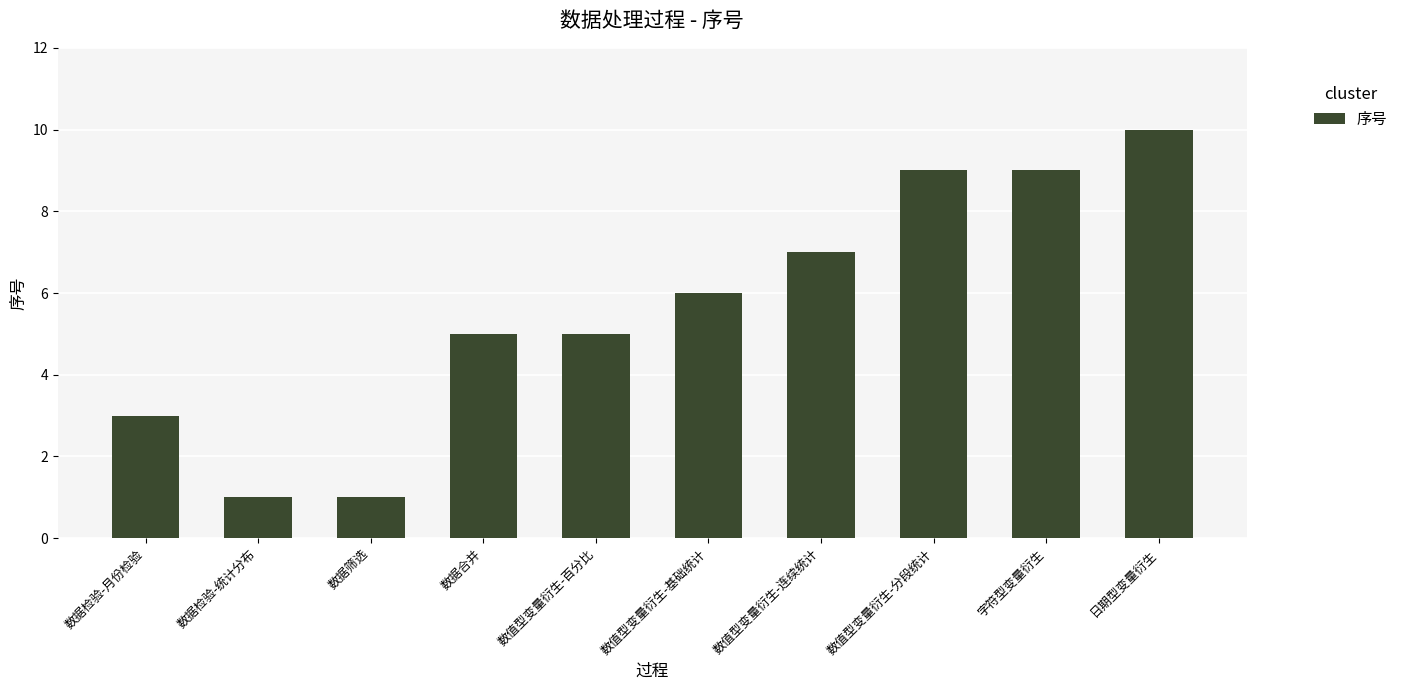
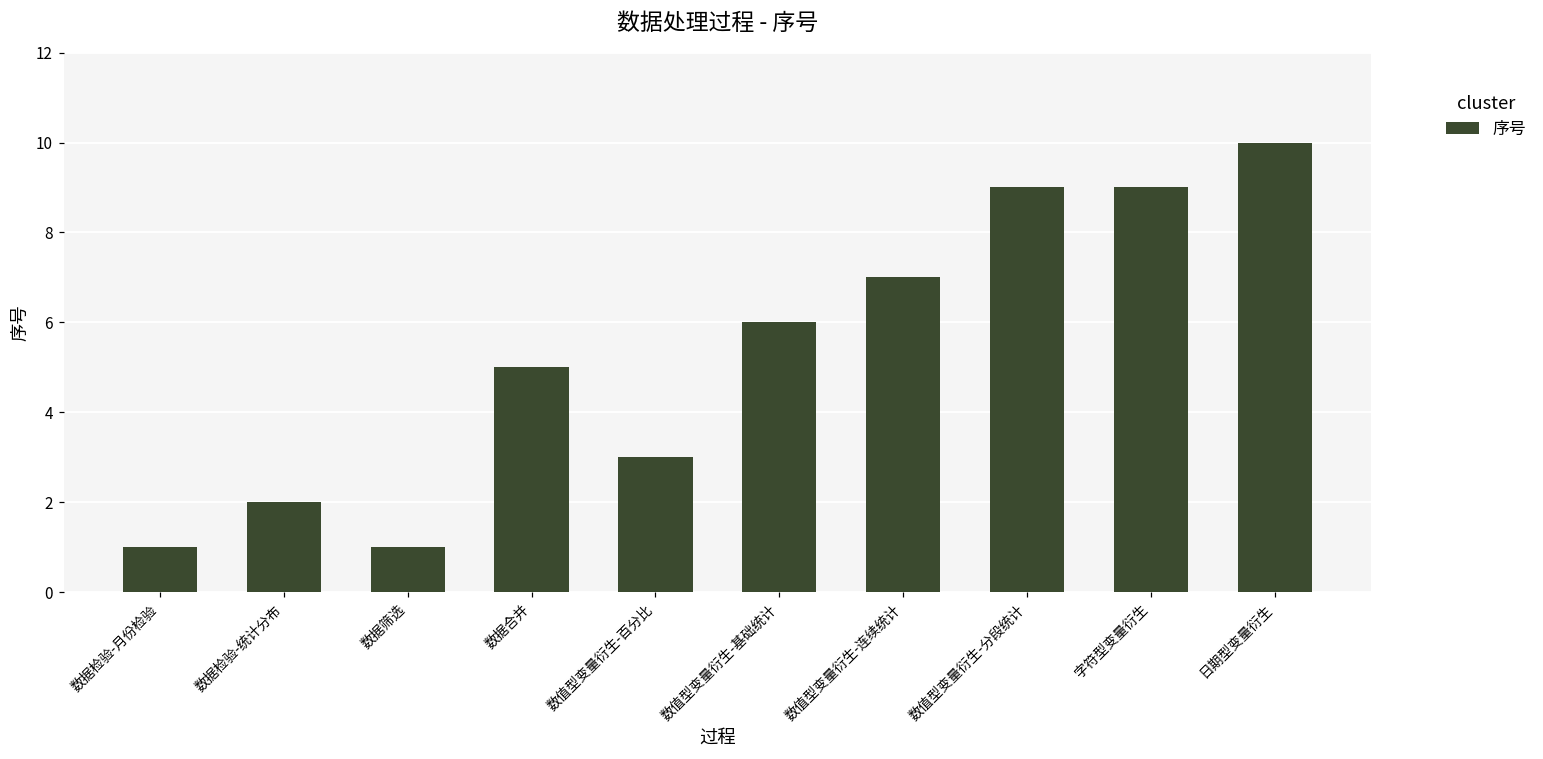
数据检验-月份检验: 3 -> 1
数据检验-统计分布: 1 -> 2
数值型变量衍生-百分比: 5 -> 3
